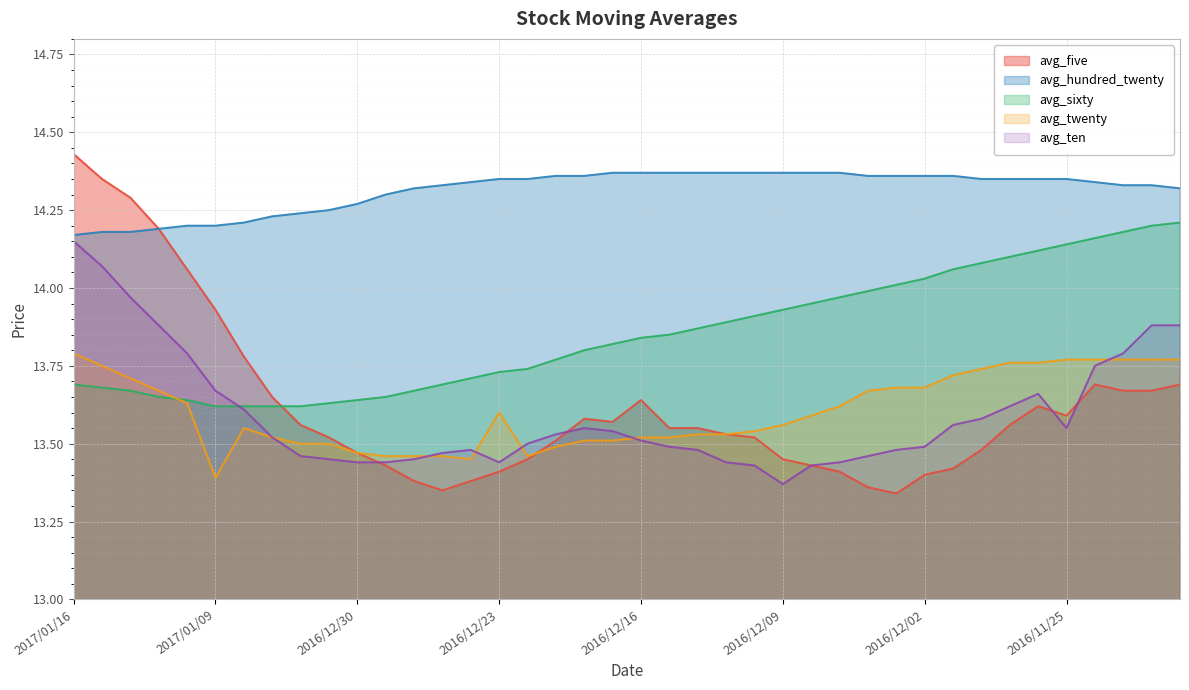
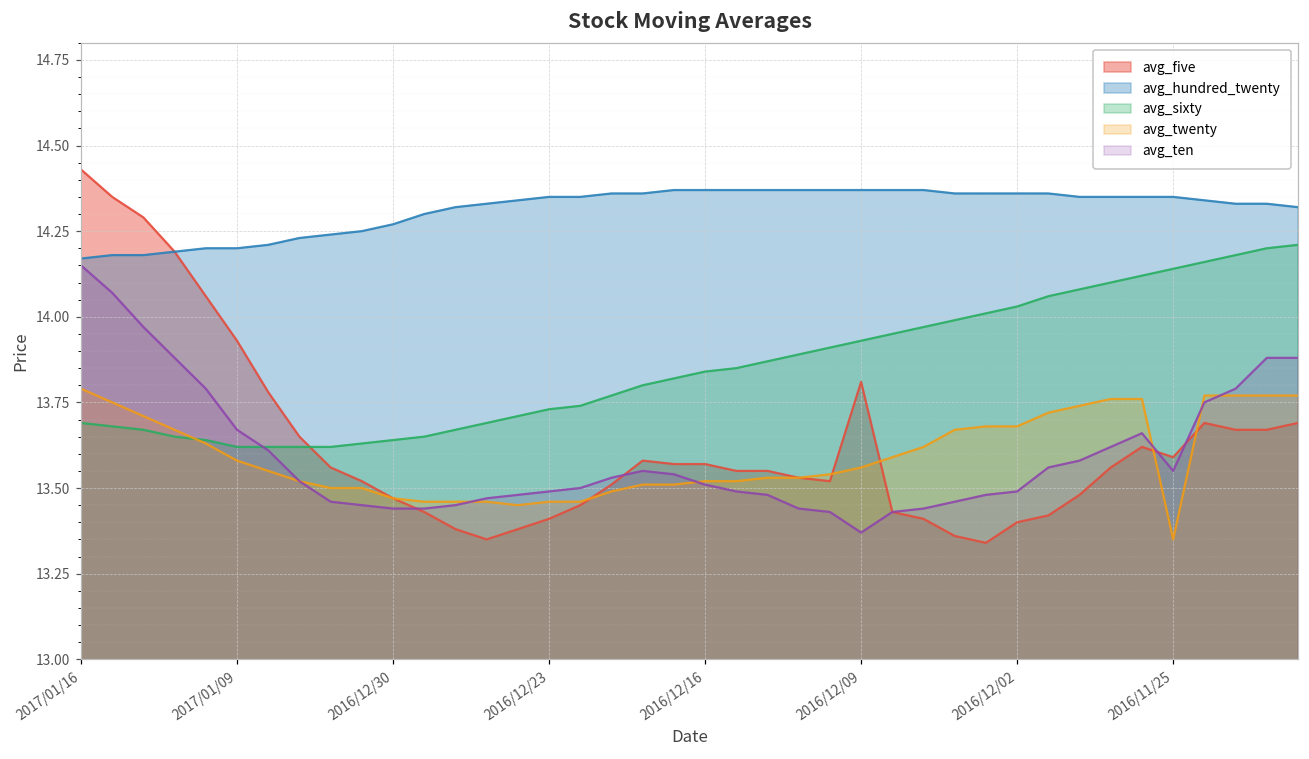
avg_twenty, 2017/01/09: 13.39 -> 13.58
avg_twenty, 2016/12/23: 13.60 -> 13.46
avg_ten, 2016/12/23: 13.44 -> 13.49
avg_five, 2016/12/16: 13.64 -> 13.57
avg_five, 2016/12/09: 13.45 -> 13.81
avg_twenty, 2016/11/25: 13.77 -> 13.35
